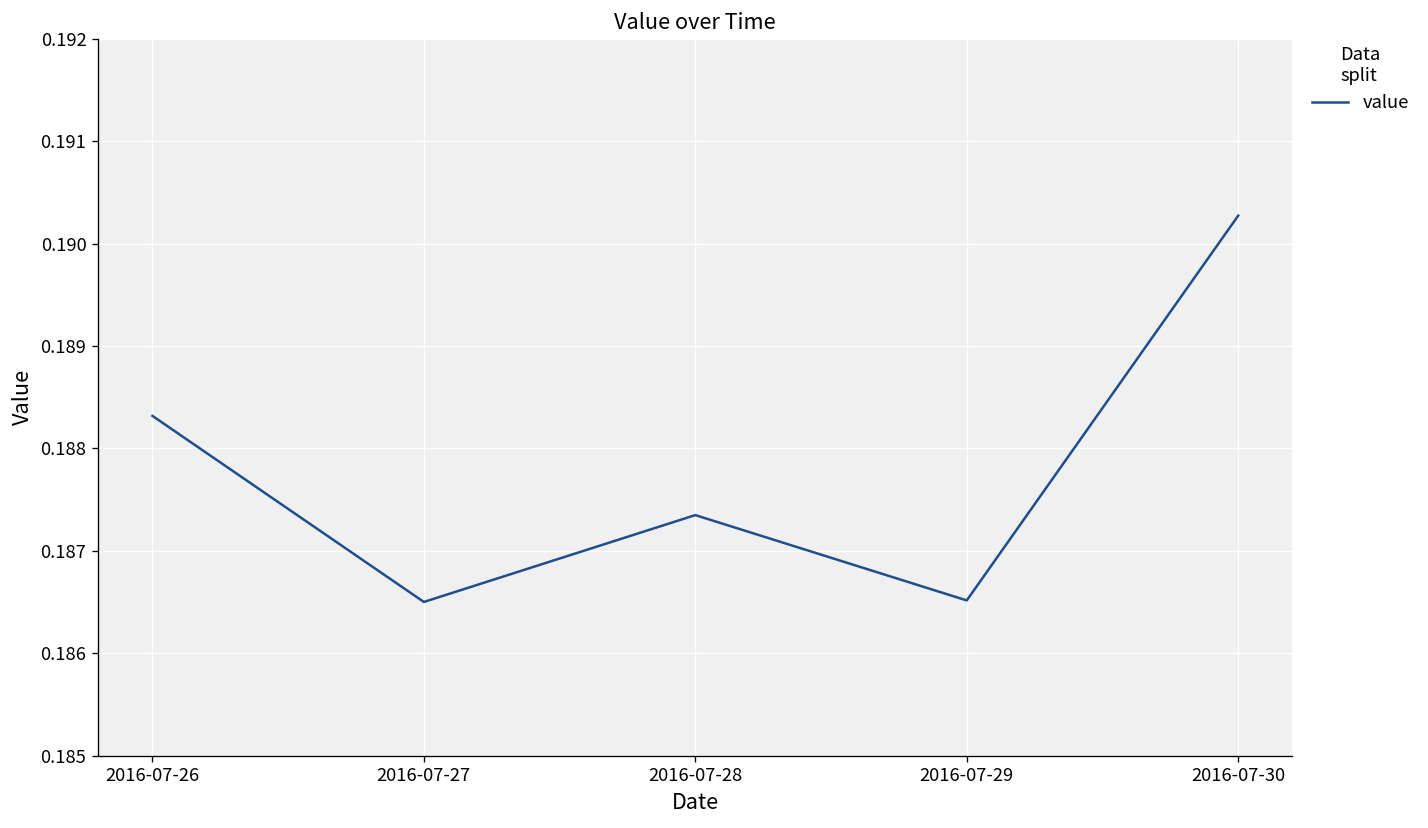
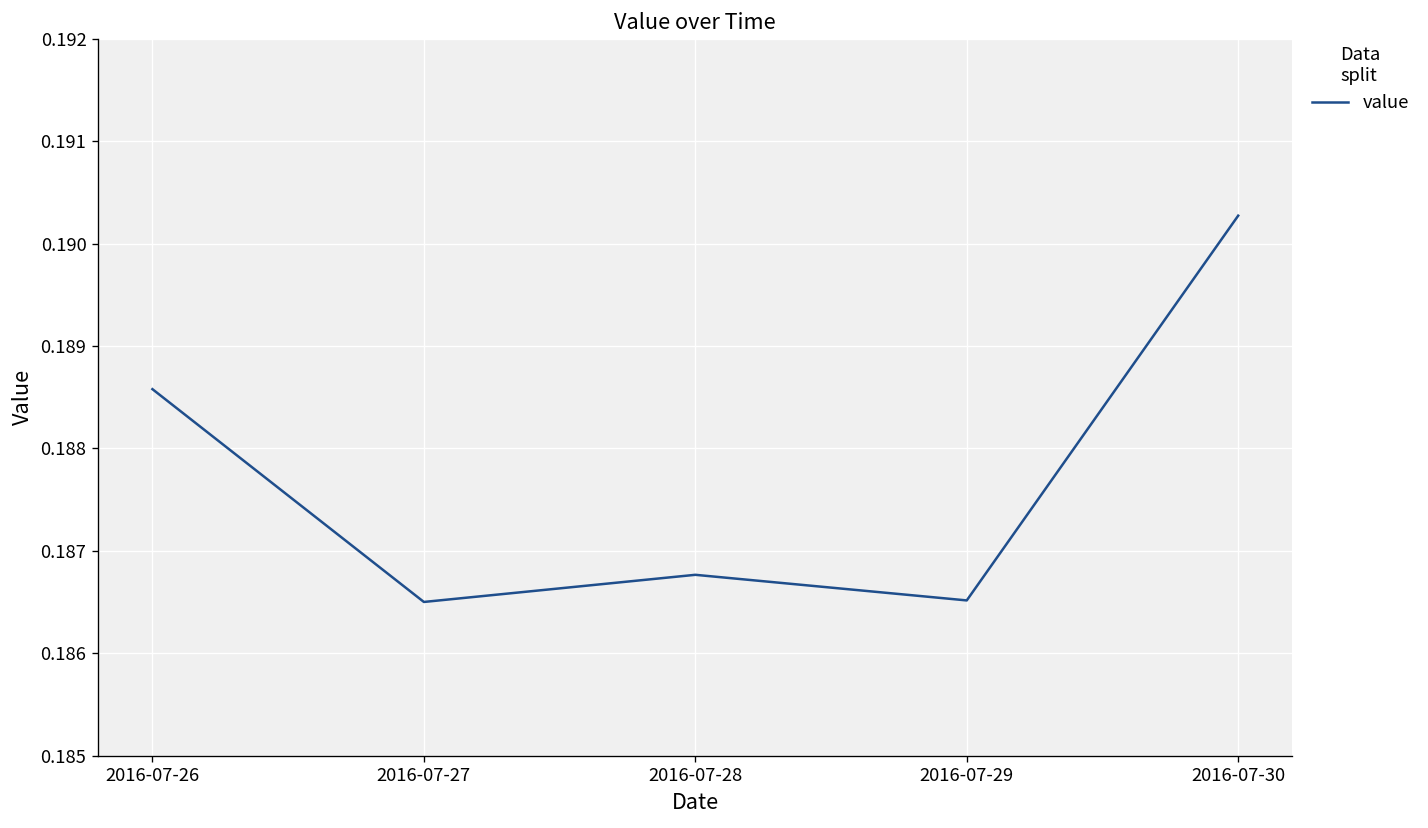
2016-07-26: 0.1883 -> 0.1886
2016-07-28: 0.1873 -> 0.1868
